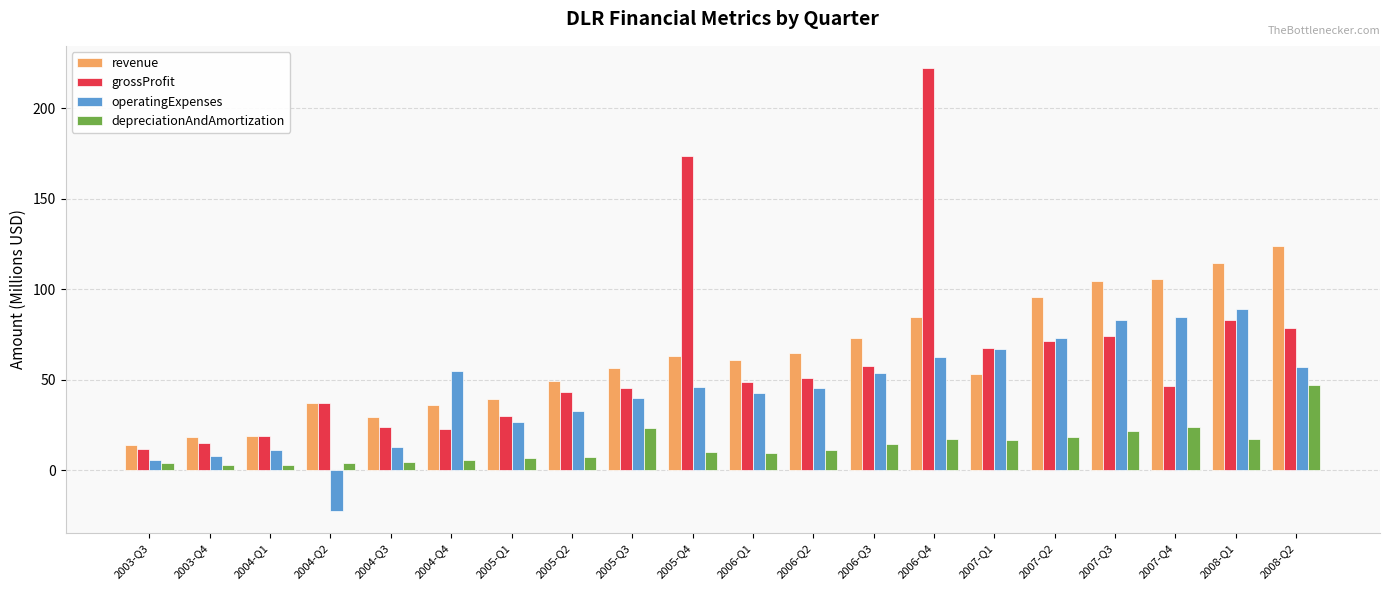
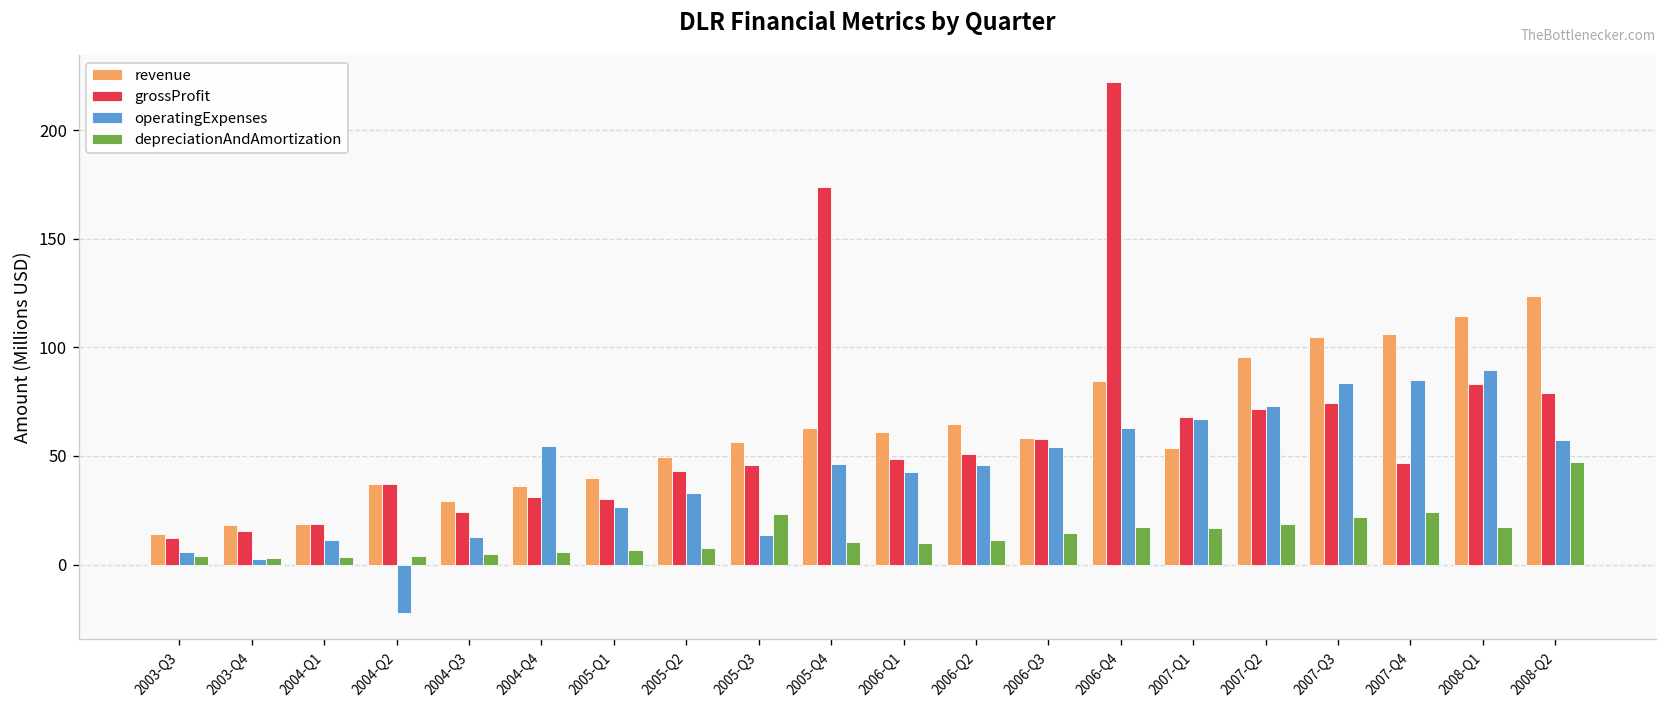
operatingExpenses, 2003-Q4: 8 -> 3
grossProfit, 2004-Q4: 23 -> 31
operatingExpenses, 2005-Q3: 40 -> 13
revenue, 2006-Q3: 73 -> 58
